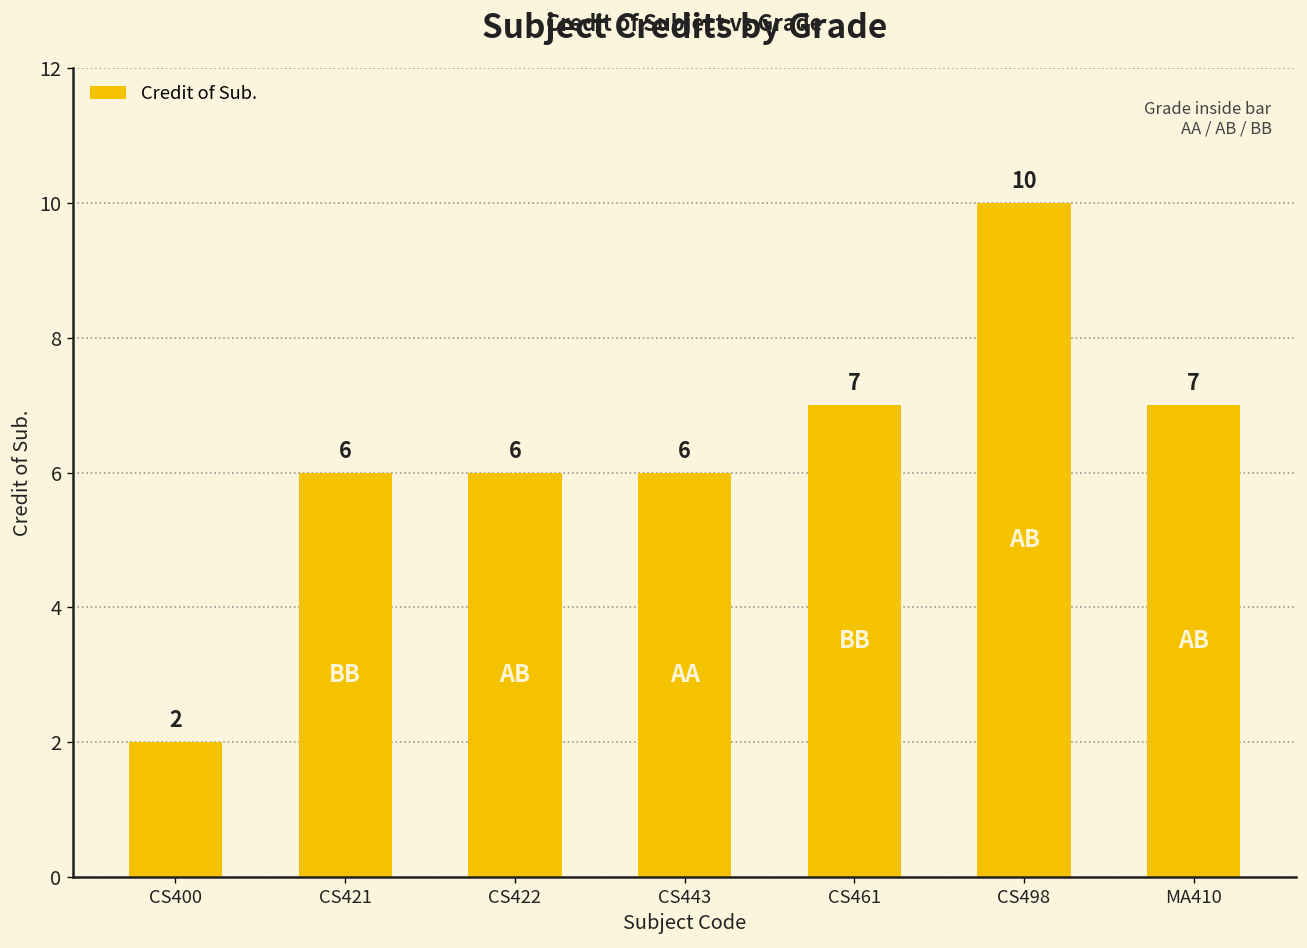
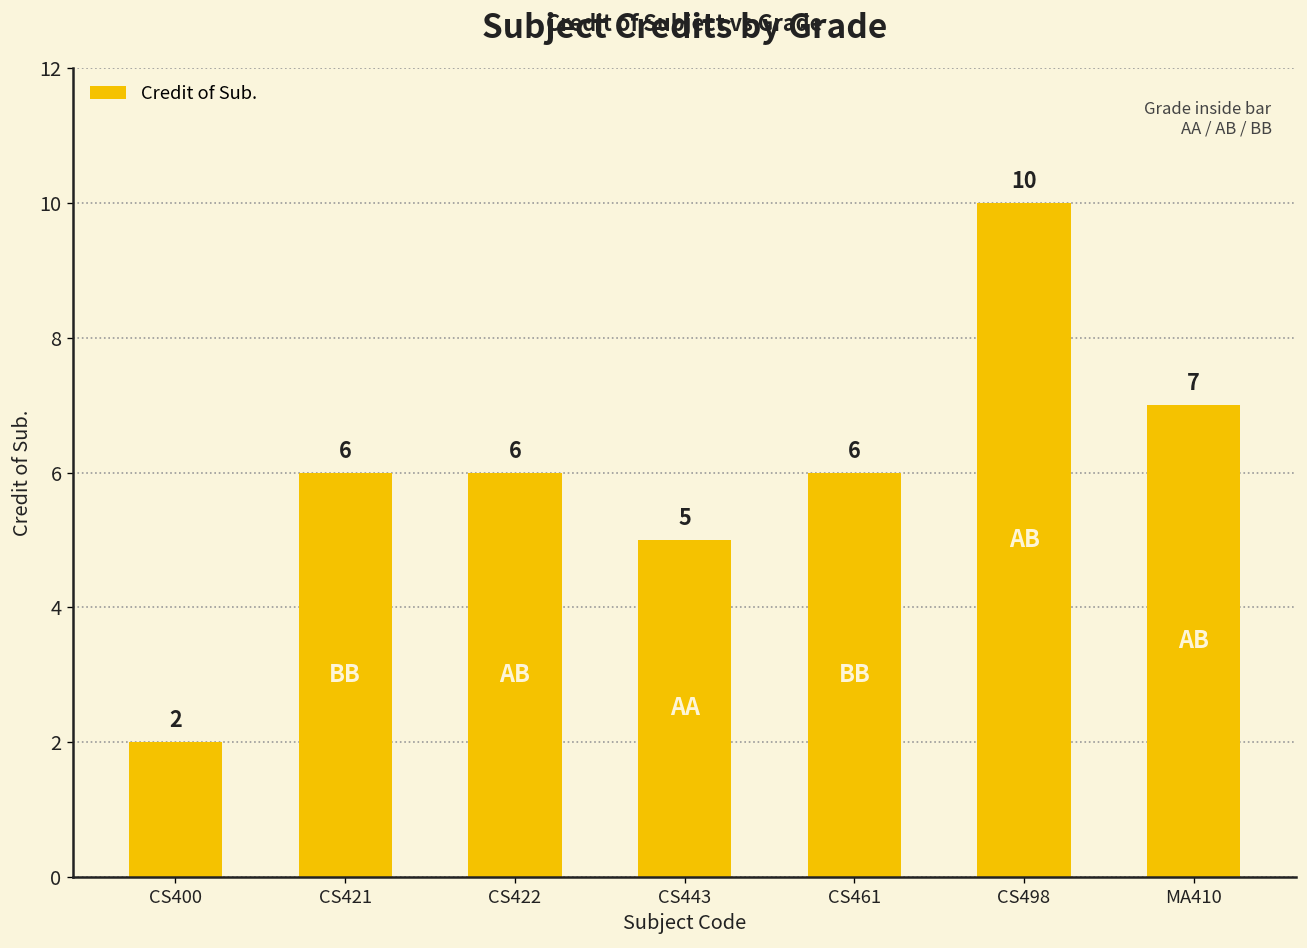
CS443: 6 -> 5
CS461: 7 -> 6
